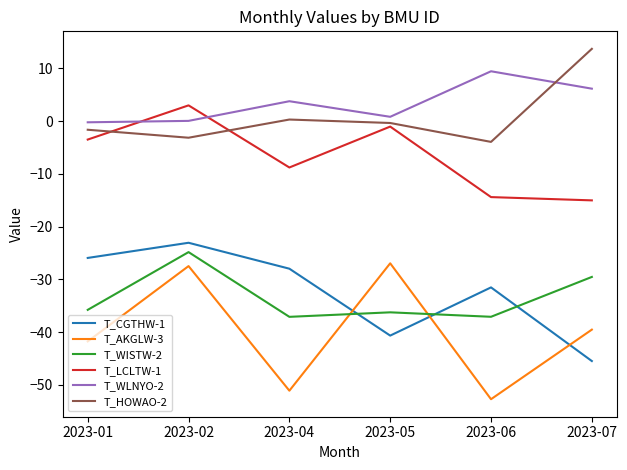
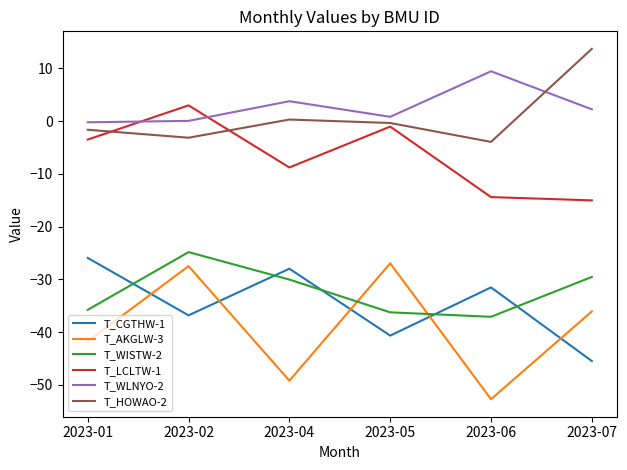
T_CGTHW-1, 2023-02: -23 -> -37
T_AKGLW-3, 2023-04: -51 -> -49
T_WISTW-2, 2023-04: -37 -> -30
T_AKGLW-3, 2023-07: -40 -> -36
T_WLNYO-2, 2023-07: 6 -> 2
